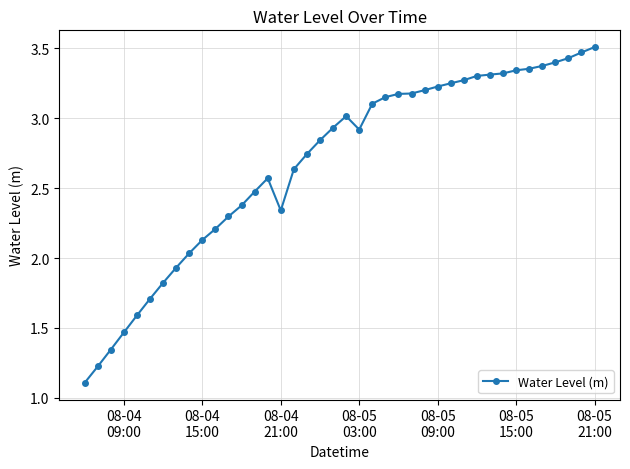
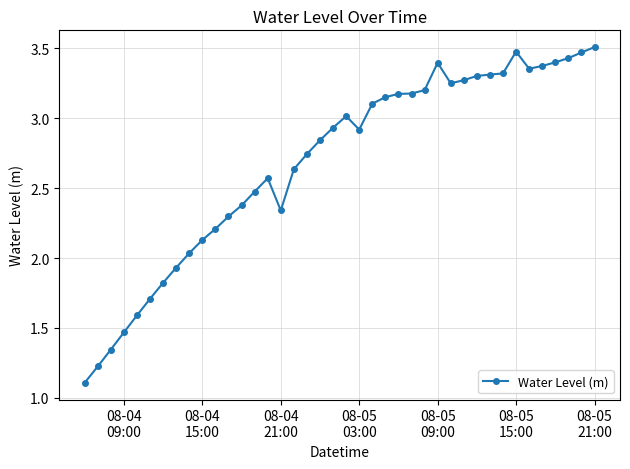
08-05 09:00: 3.23 -> 3.40
08-05 15:00: 3.34 -> 3.48
